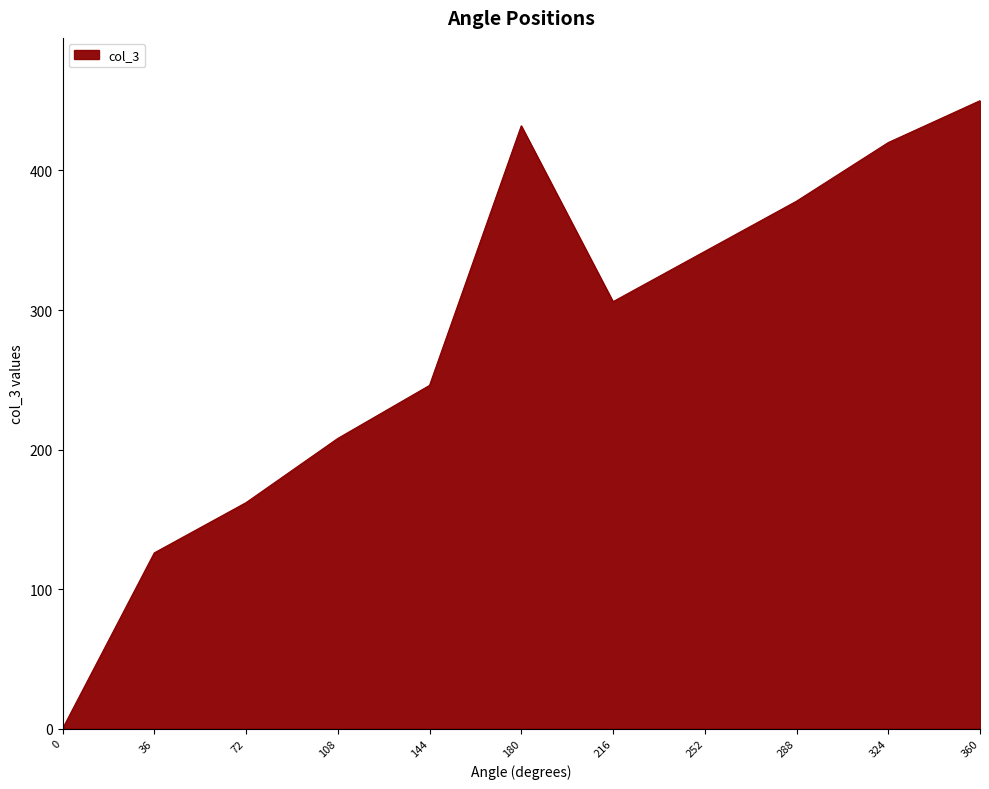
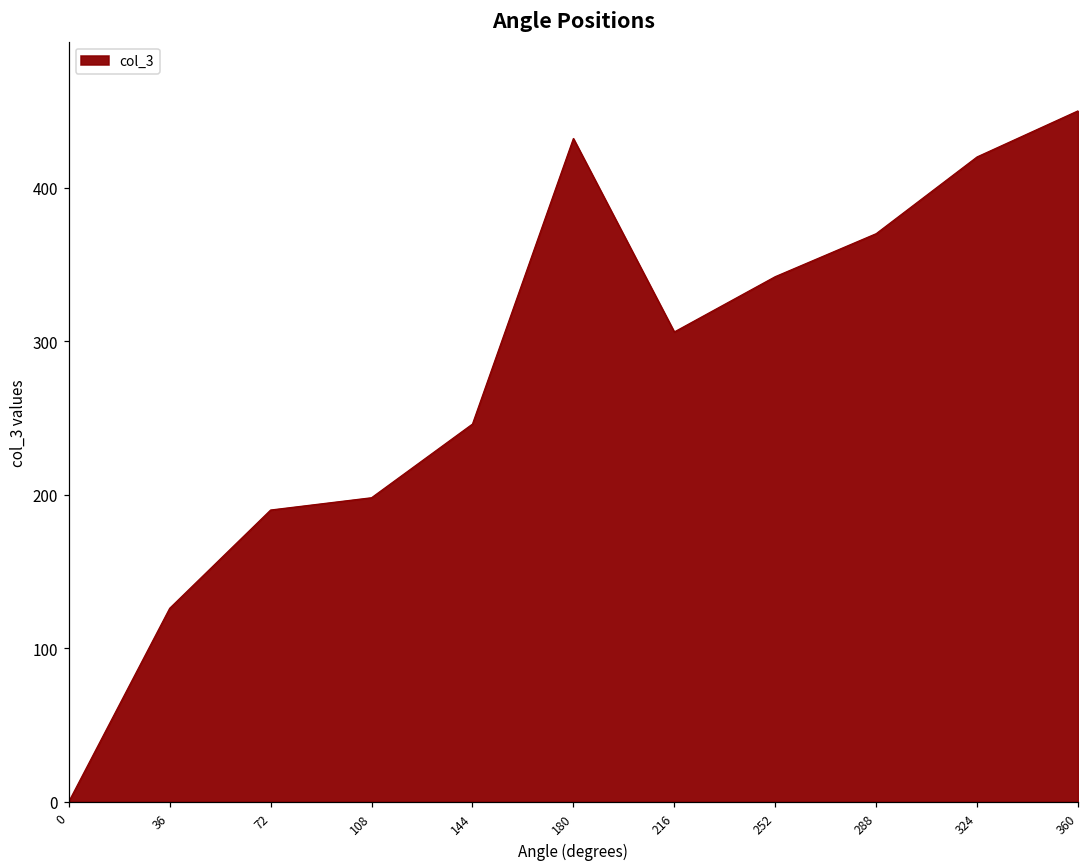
72: 162 -> 190
108: 208 -> 198
288: 378 -> 370
